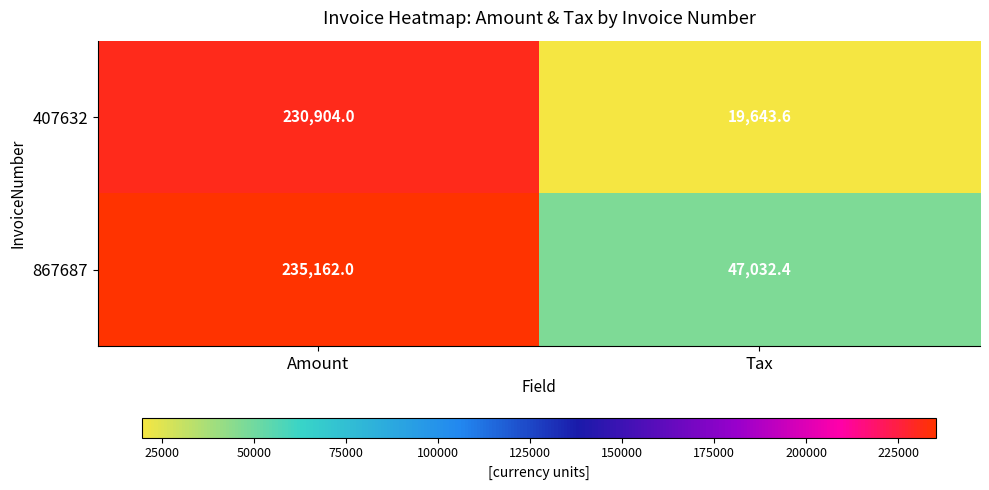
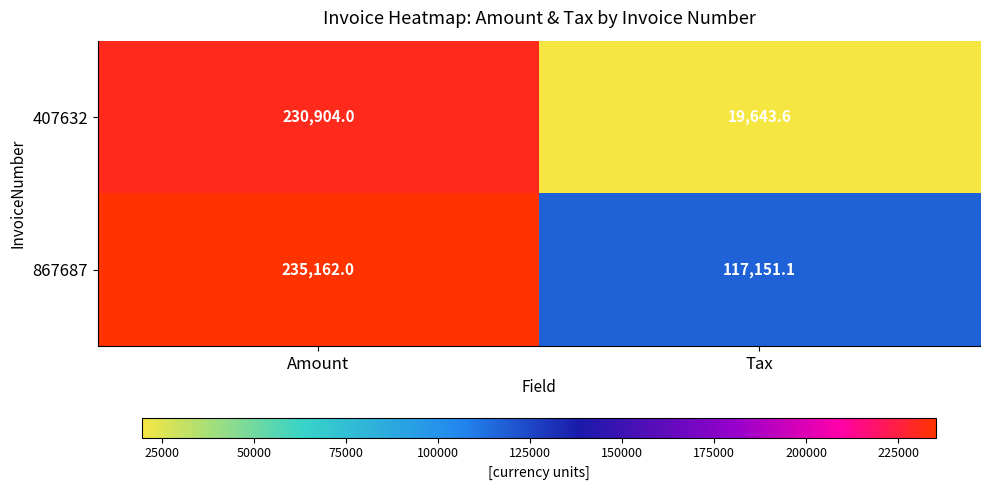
867687, Tax: 47,032.4 -> 117,151.1
